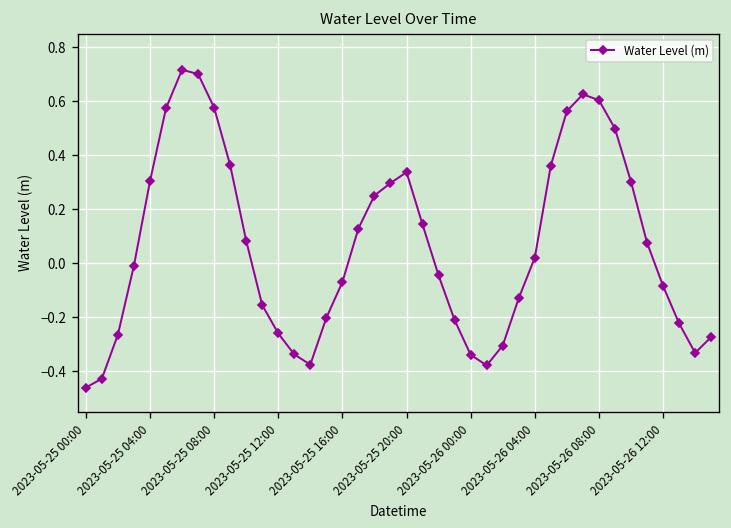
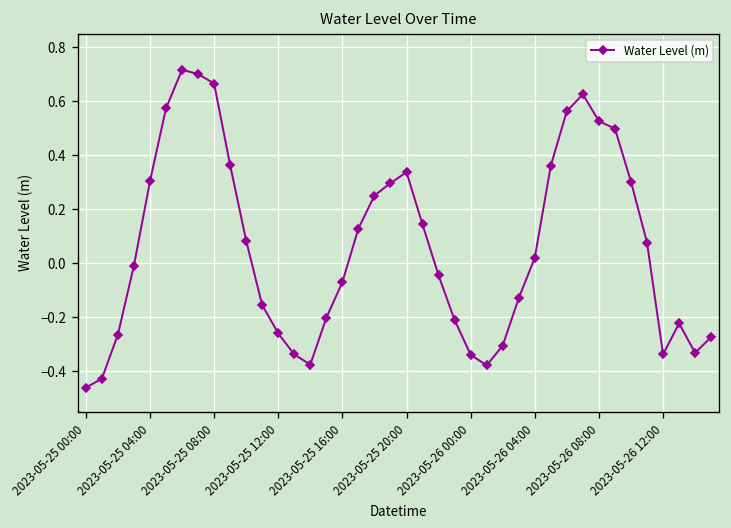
2023-05-25 08:00: 0.58 -> 0.67
2023-05-26 08:00: 0.60 -> 0.53
2023-05-26 12:00: -0.08 -> -0.34
